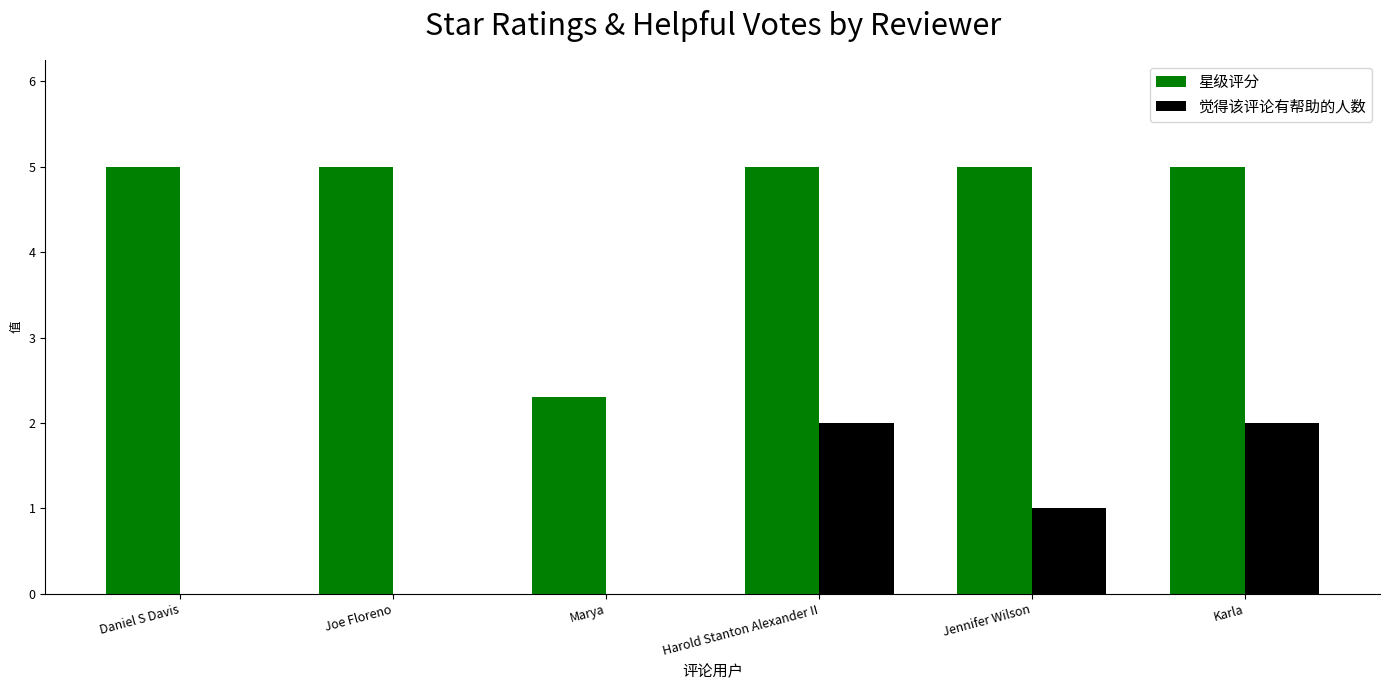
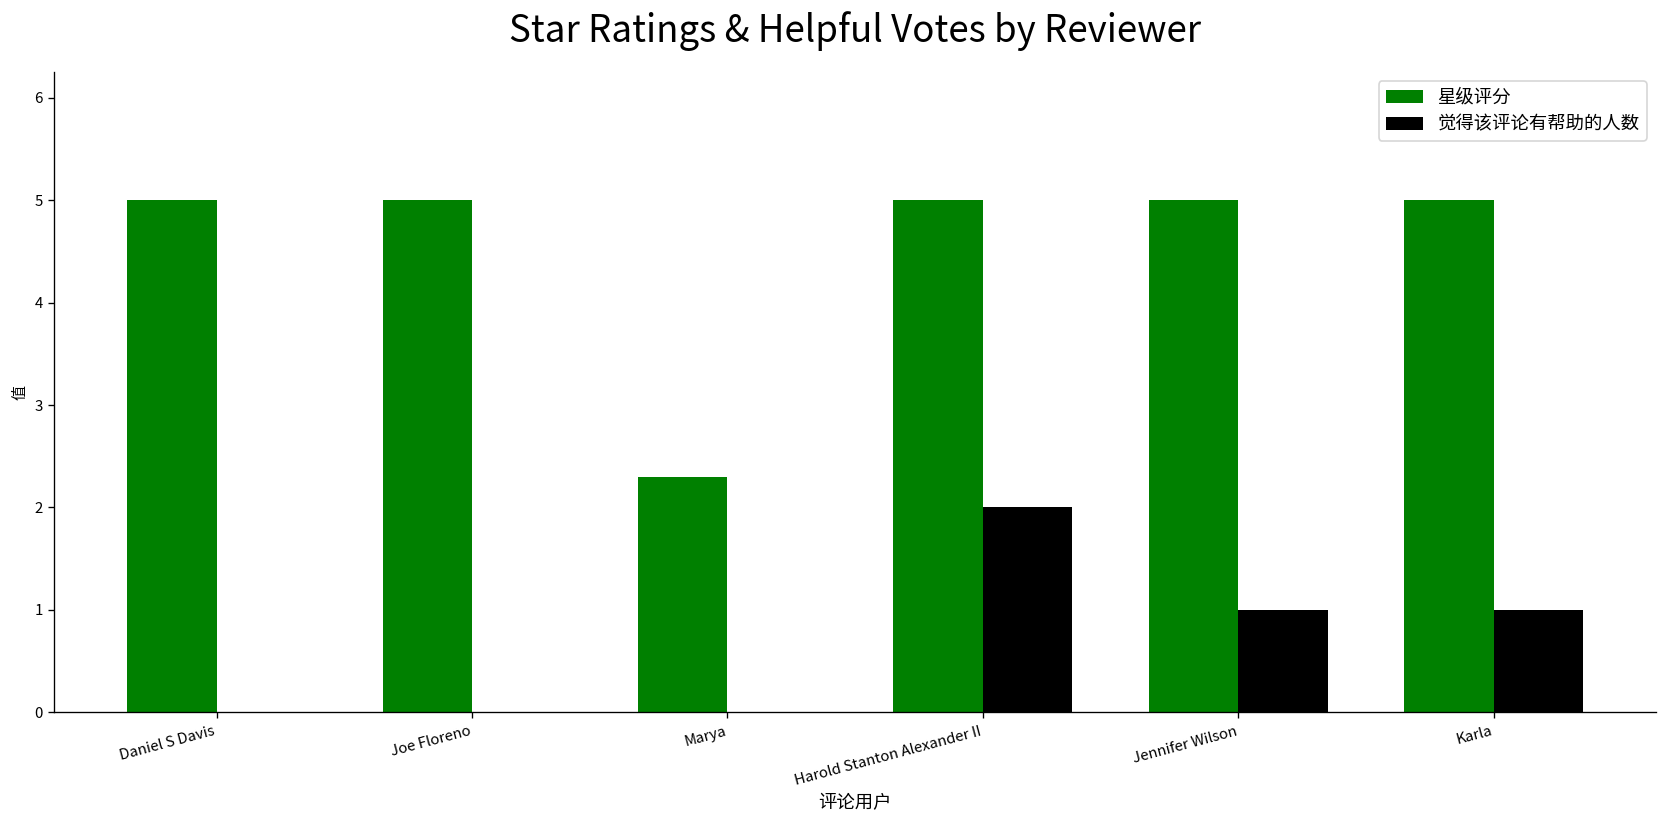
觉得该评论有帮助的人数, Karla: 2 -> 1
